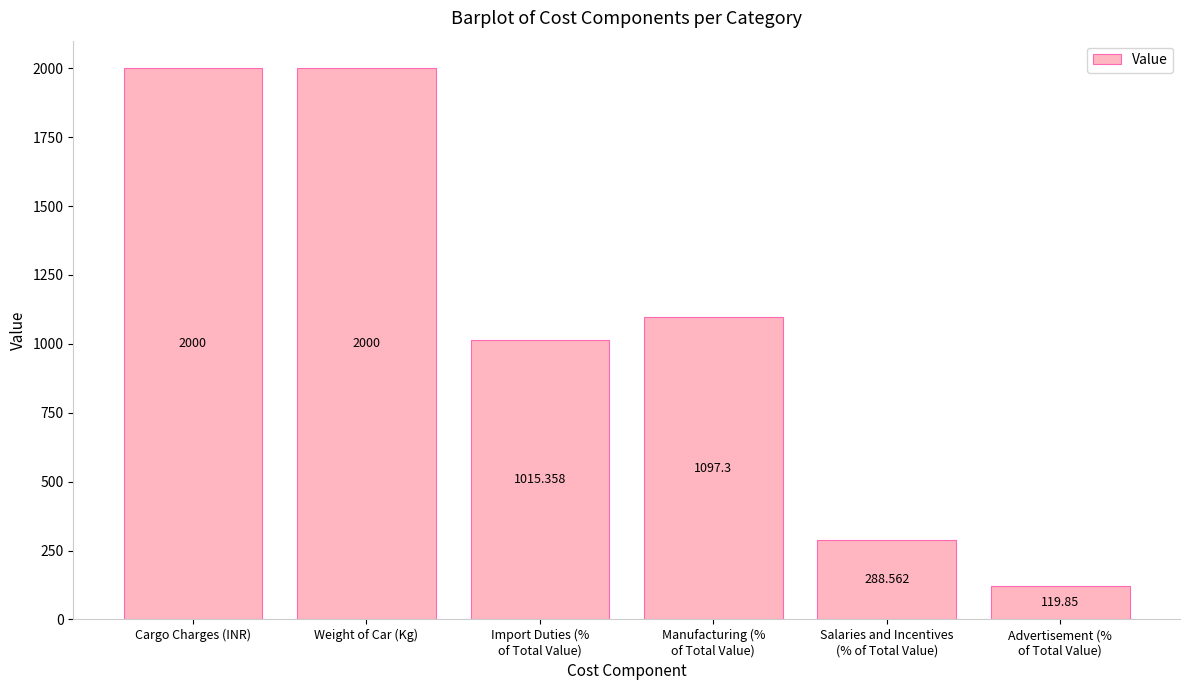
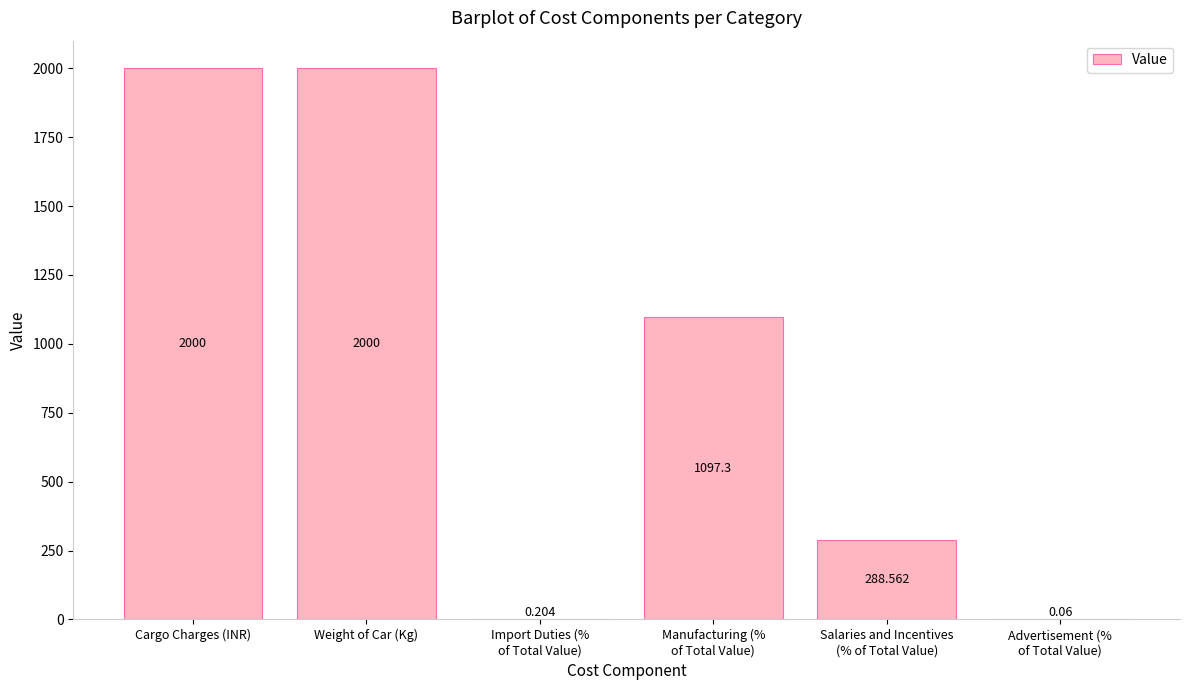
Import Duties (% of Total Value): 1015.358 -> 0.204
Advertisement (% of Total Value): 119.85 -> 0.06
